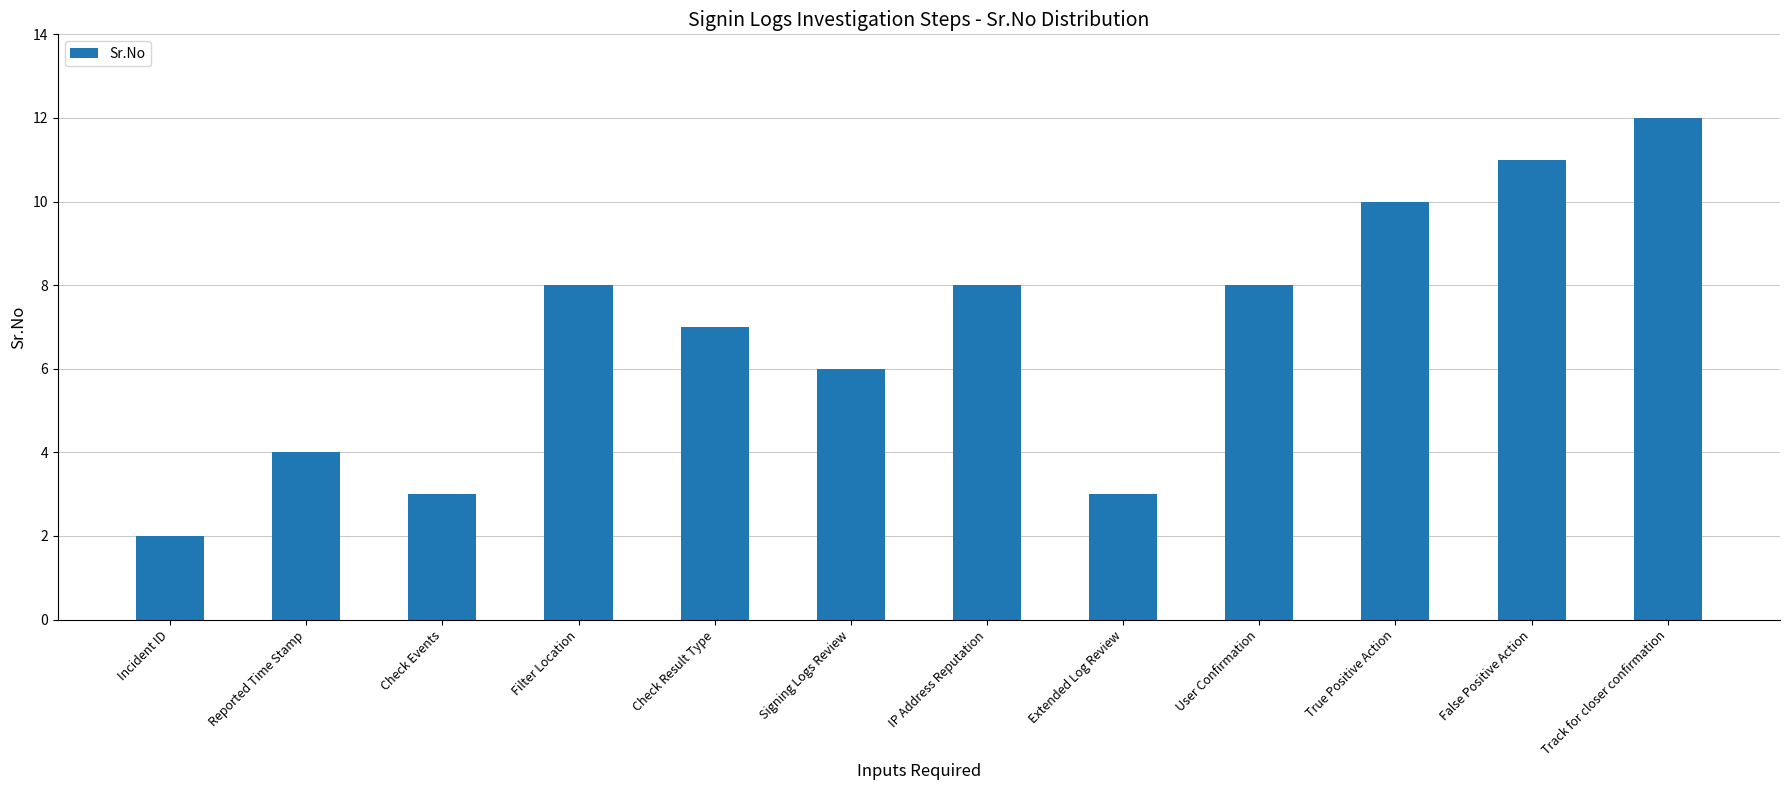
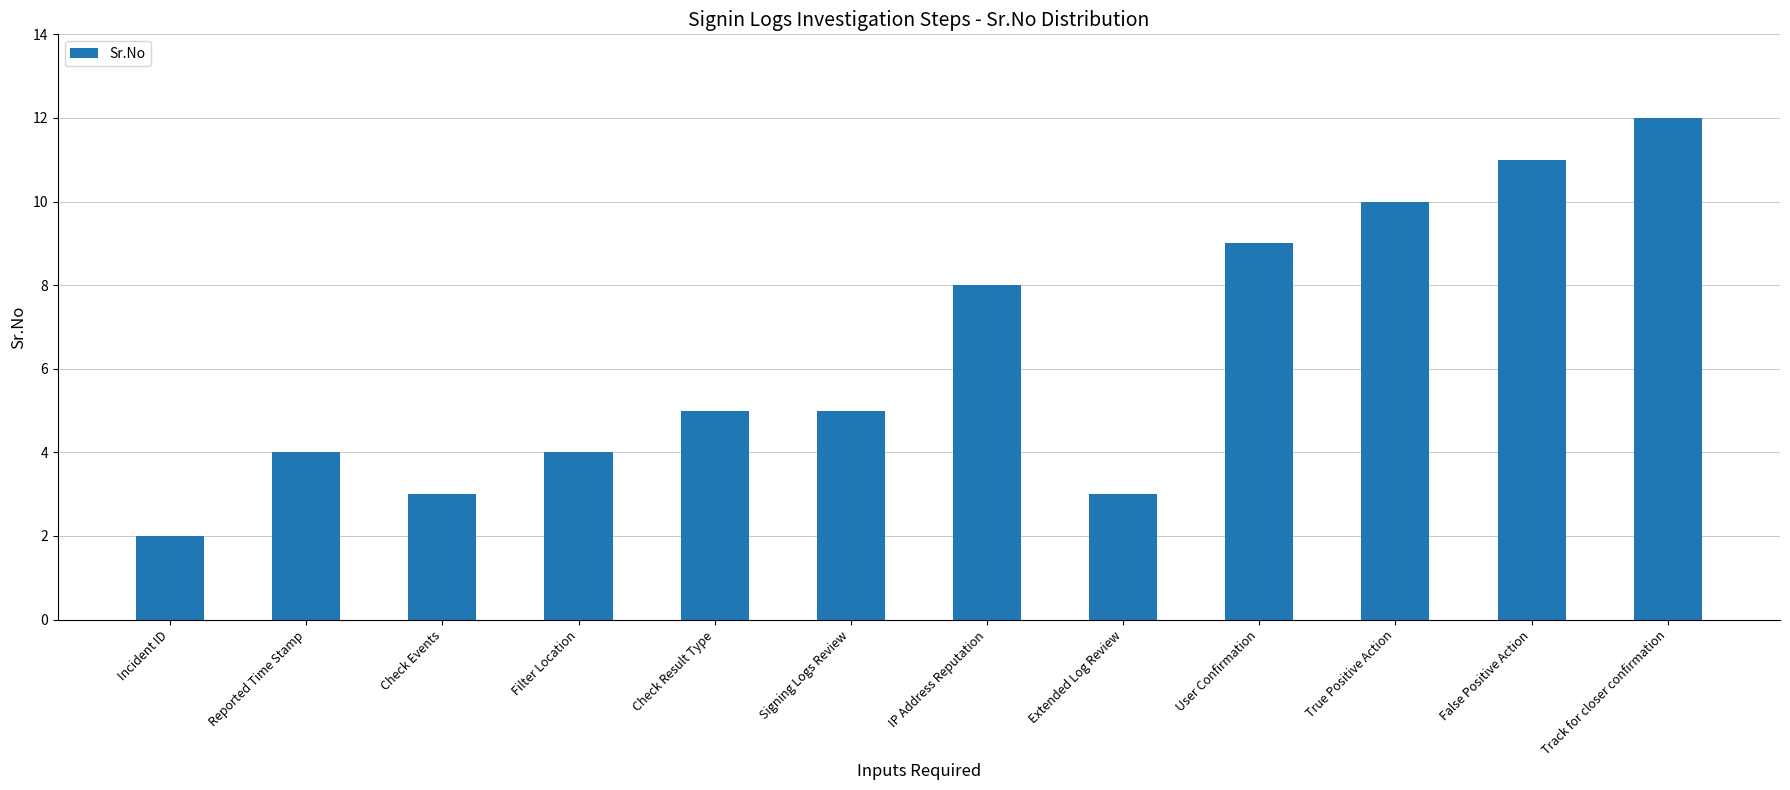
Filter Location: 8 -> 4
Check Result Type: 7 -> 5
Signing Logs Review: 6 -> 5
User Confirmation: 8 -> 9
